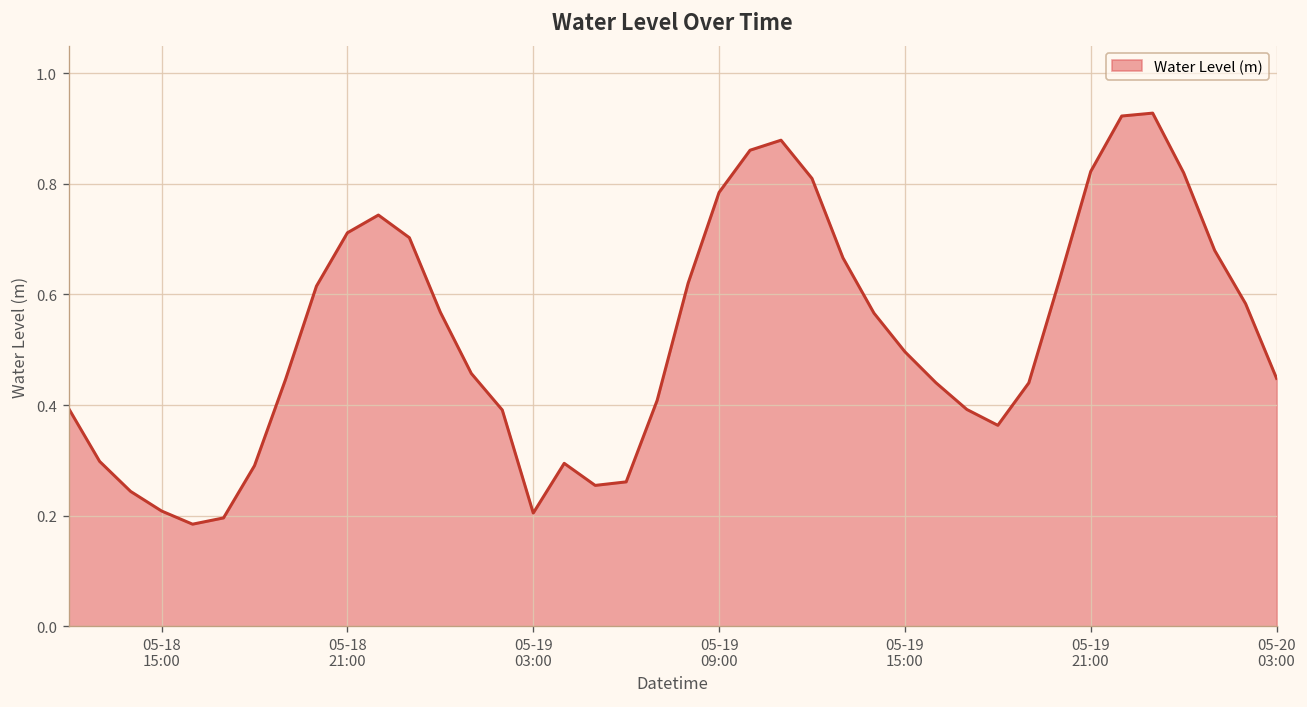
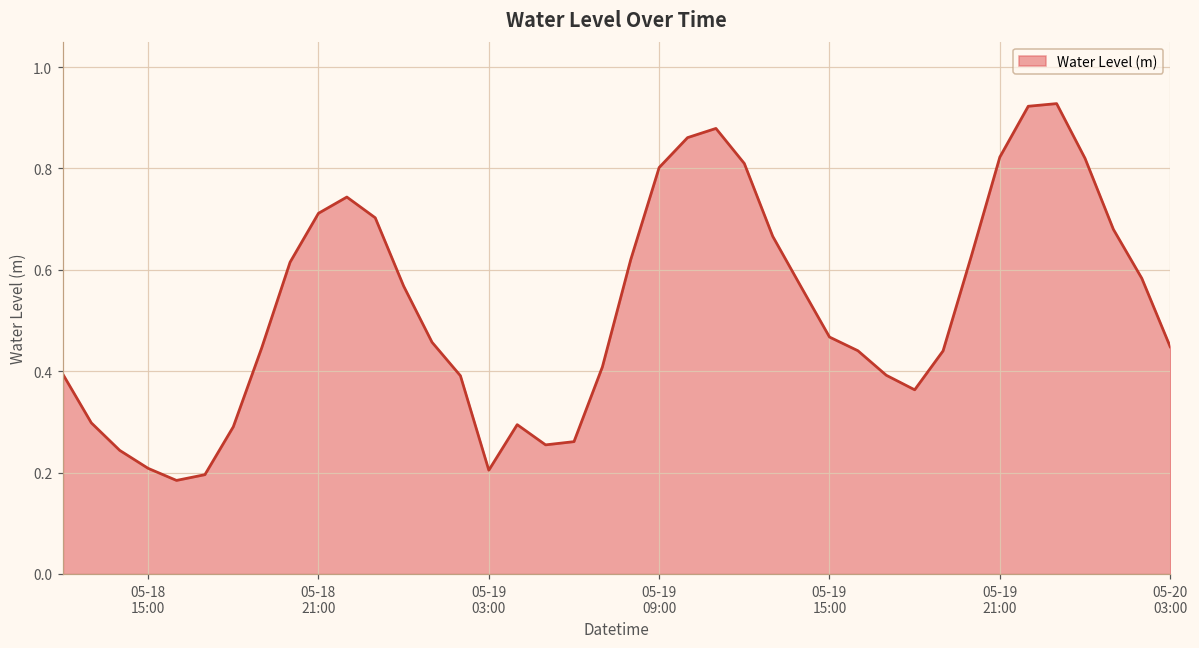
05-19 09:00: 0.78 -> 0.80
05-19 15:00: 0.50 -> 0.47
